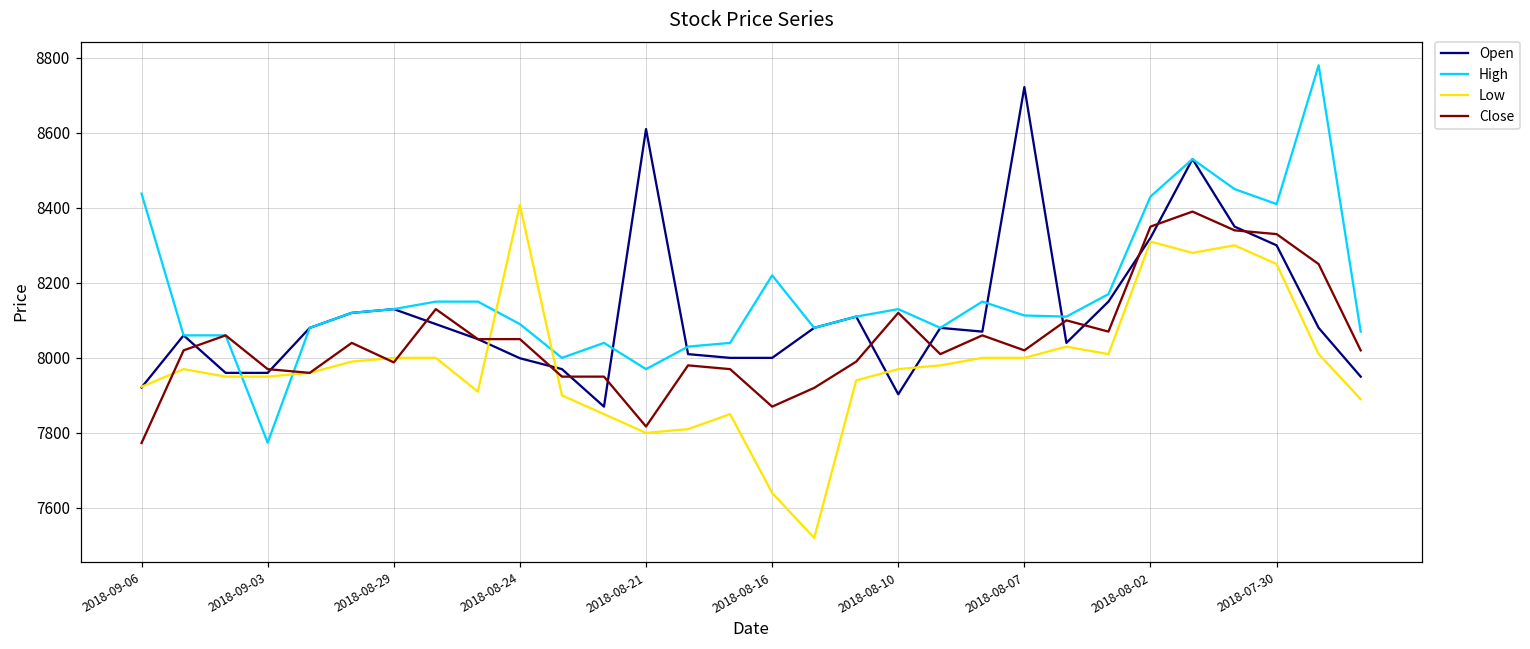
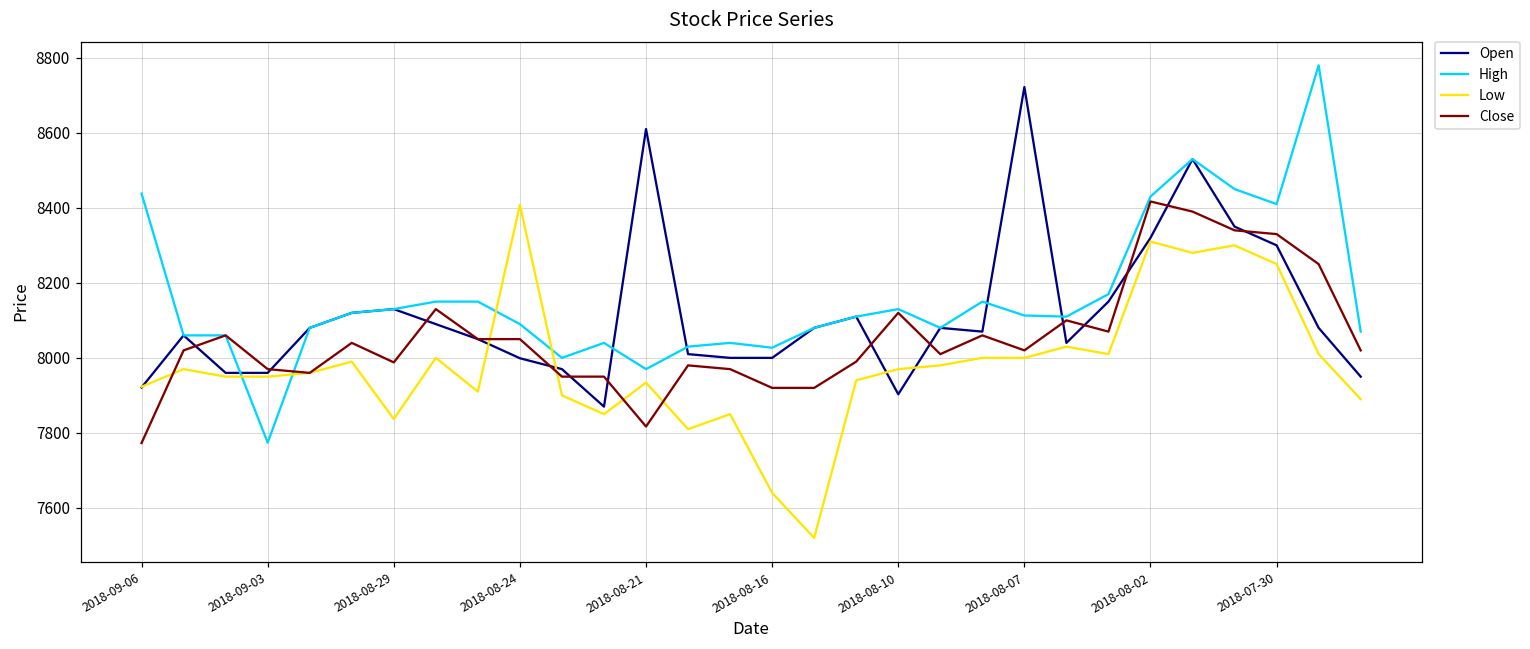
Low, 2018-08-29: 8000 -> 7840
Low, 2018-08-21: 7800 -> 7930
High, 2018-08-16: 8220 -> 8030
Close, 2018-08-16: 7870 -> 7920
Close, 2018-08-02: 8350 -> 8420
